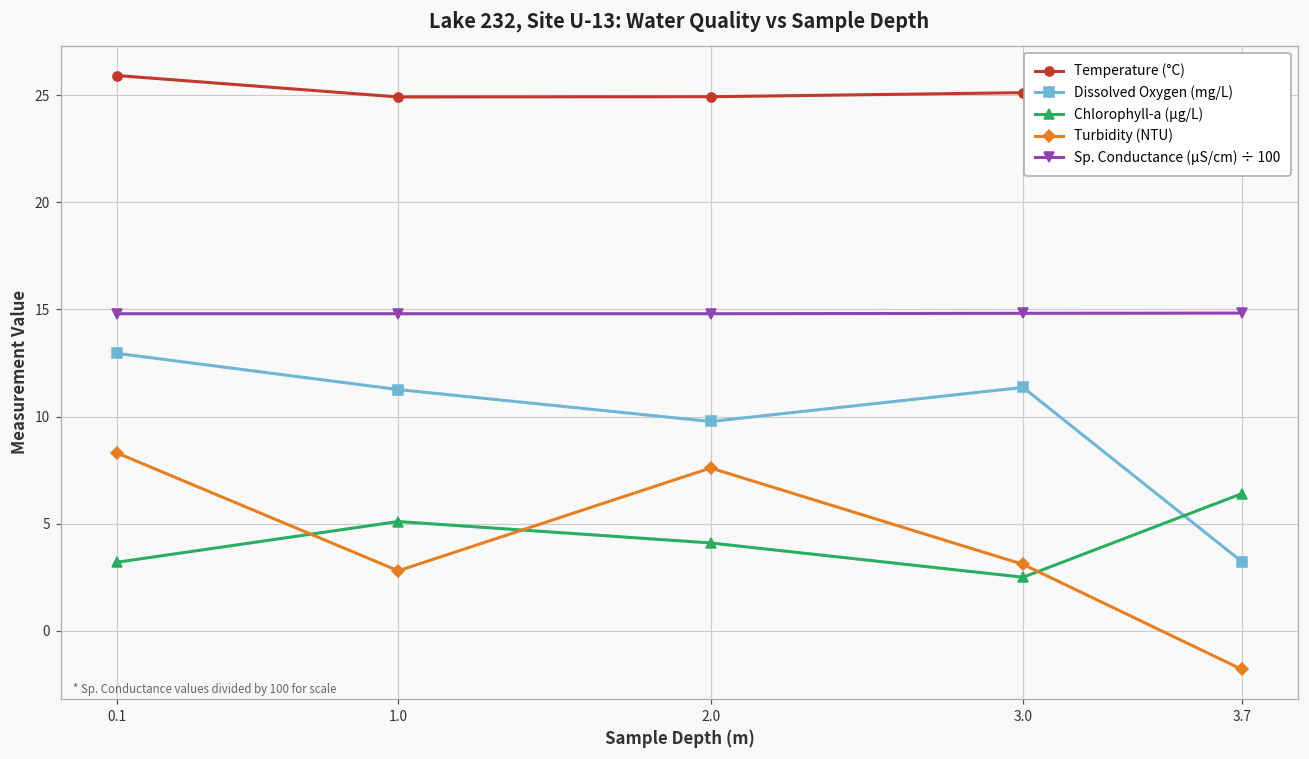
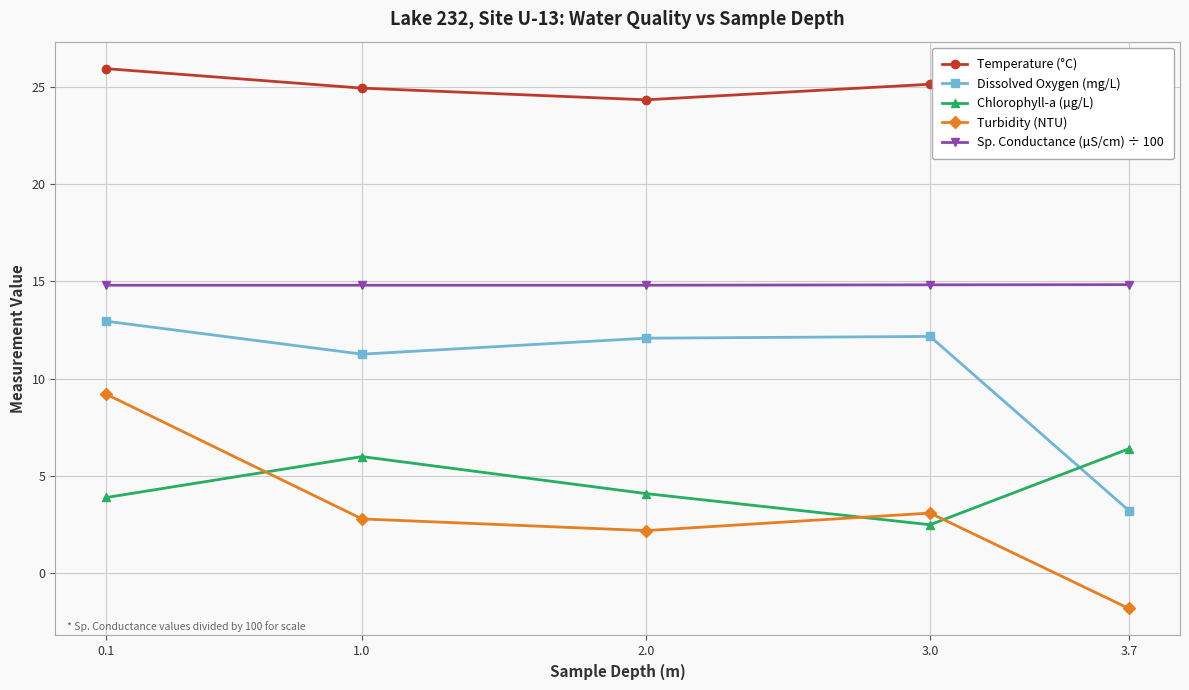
Chlorophyll-a (µg/L), 0.1: 3.2 -> 3.9
Turbidity (NTU), 0.1: 8.3 -> 9.2
Chlorophyll-a (µg/L), 1.0: 5.1 -> 6.0
Temperature (°C), 2.0: 24.9 -> 24.3
Dissolved Oxygen (mg/L), 2.0: 9.8 -> 12.1
Turbidity (NTU), 2.0: 7.6 -> 2.2
Dissolved Oxygen (mg/L), 3.0: 11.4 -> 12.2
